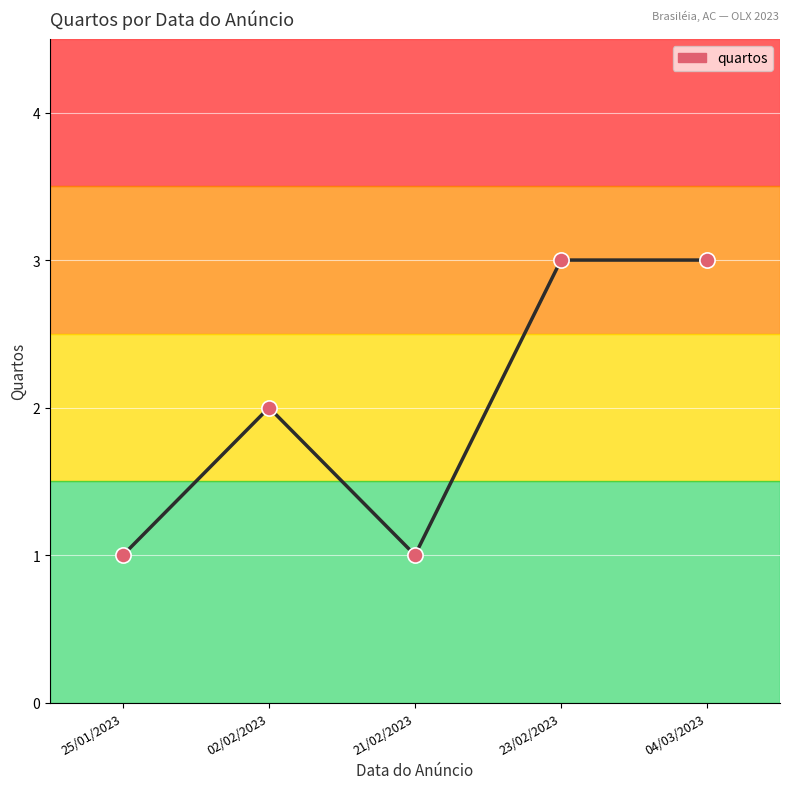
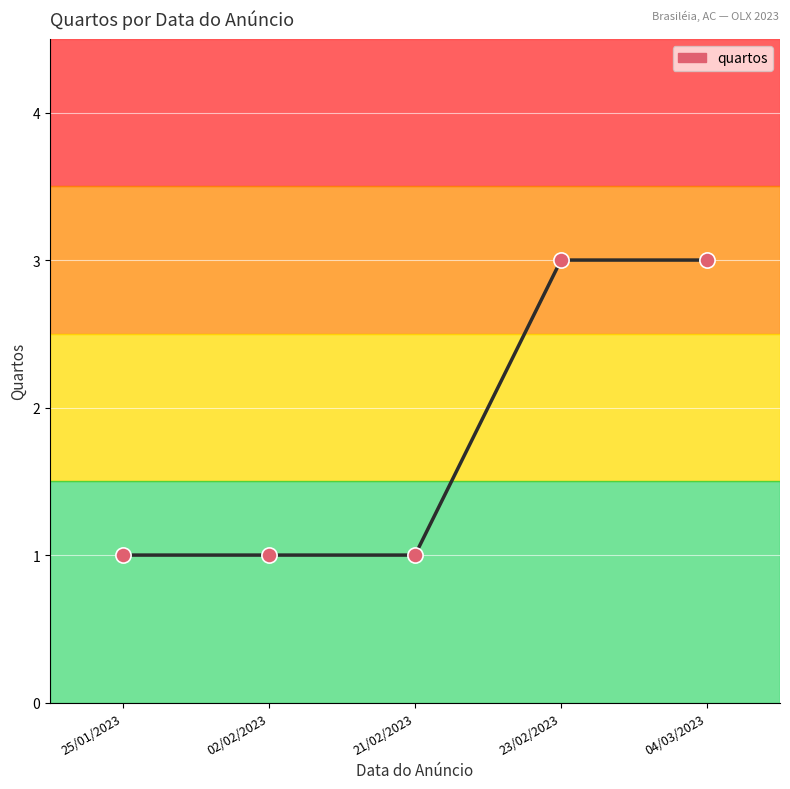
02/02/2023: 2 -> 1
